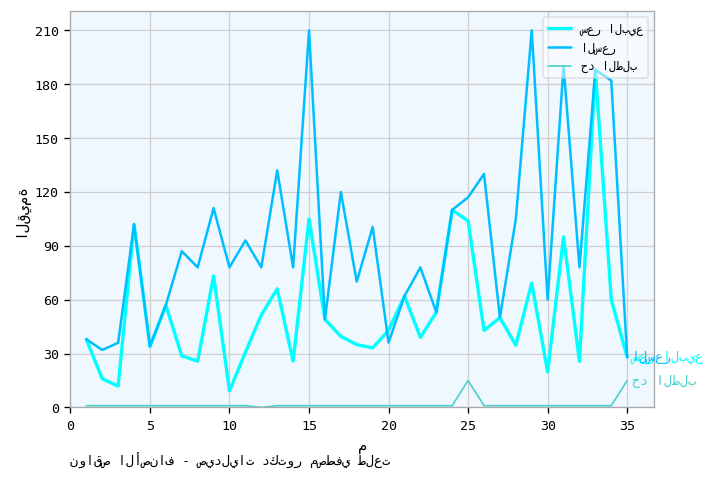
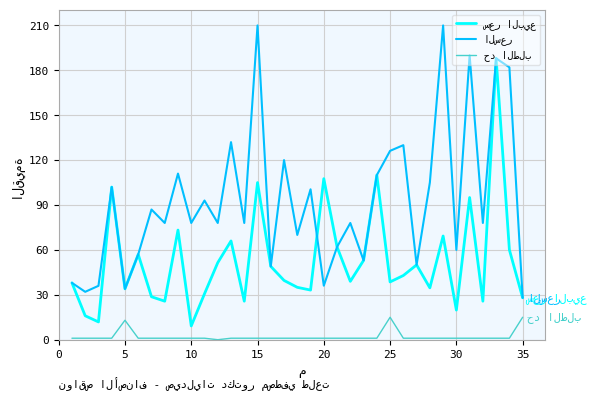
حد الطلب, 5: 1 -> 13
سعر البيع, 20: 43 -> 108
سعر البيع, 25: 104 -> 39
السعر, 25: 117 -> 126
